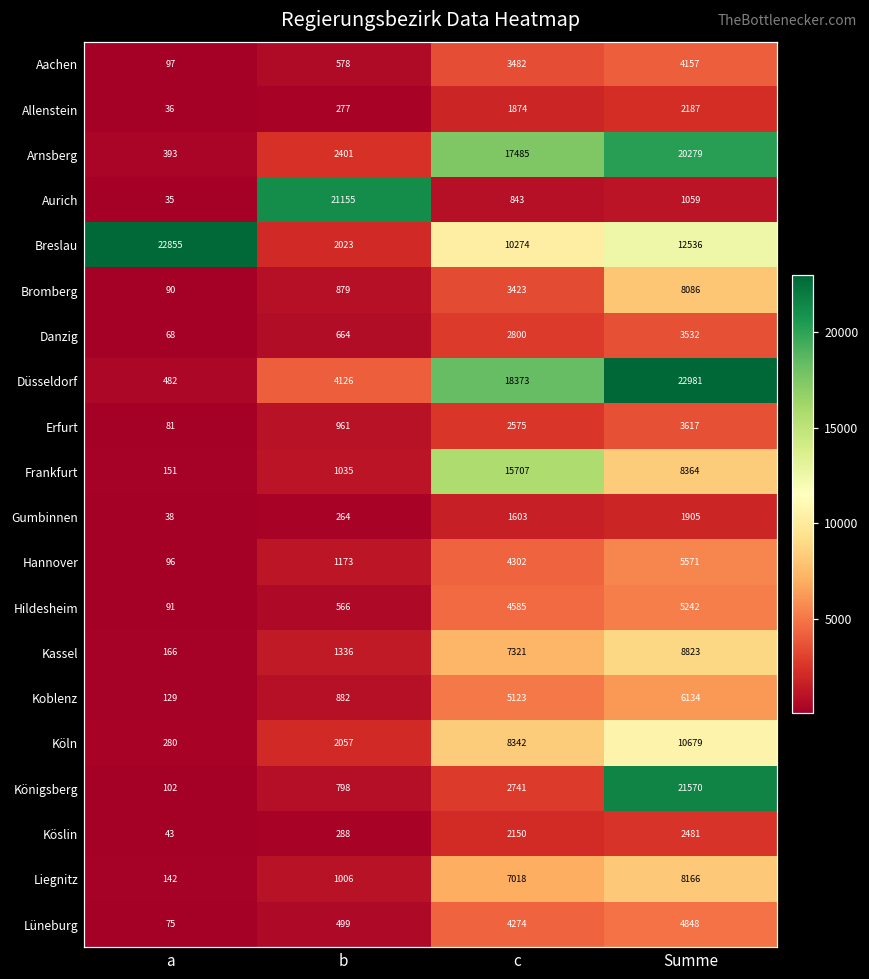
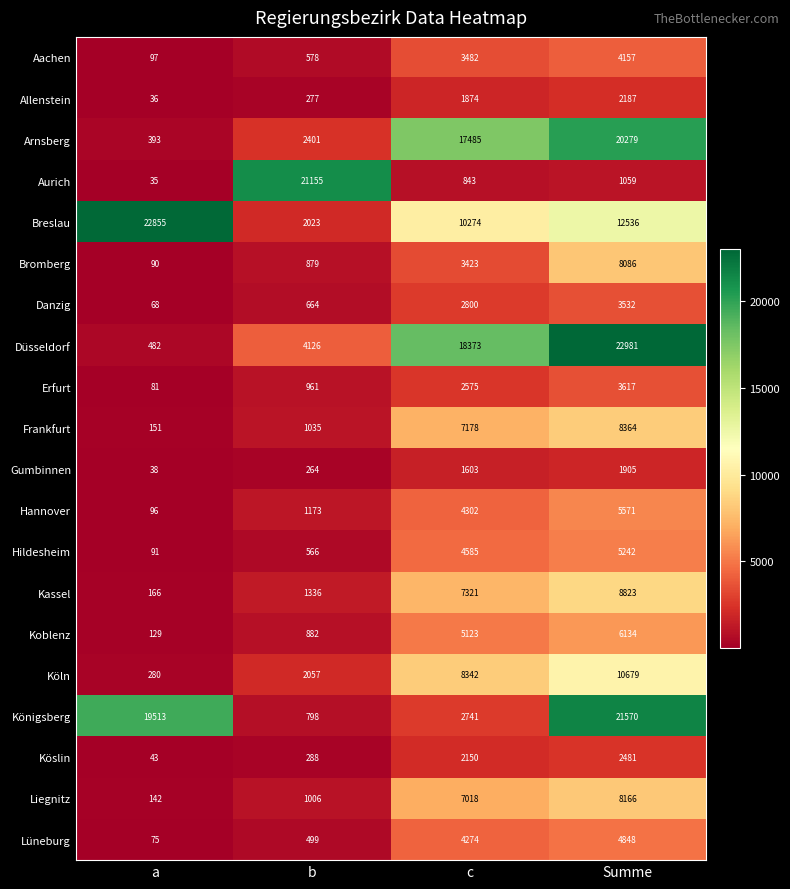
Frankfurt, c: 15707 -> 7178
Königsberg, a: 102 -> 19513
